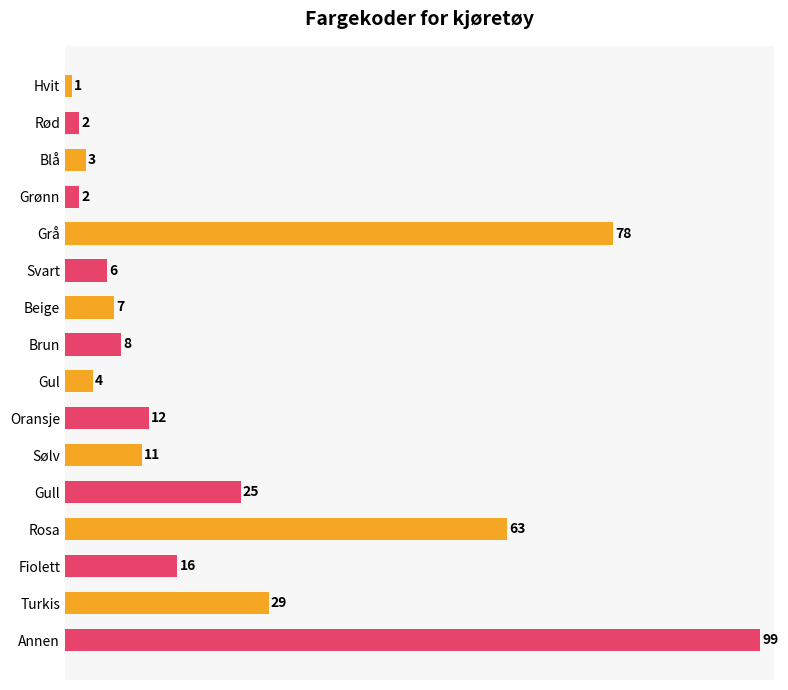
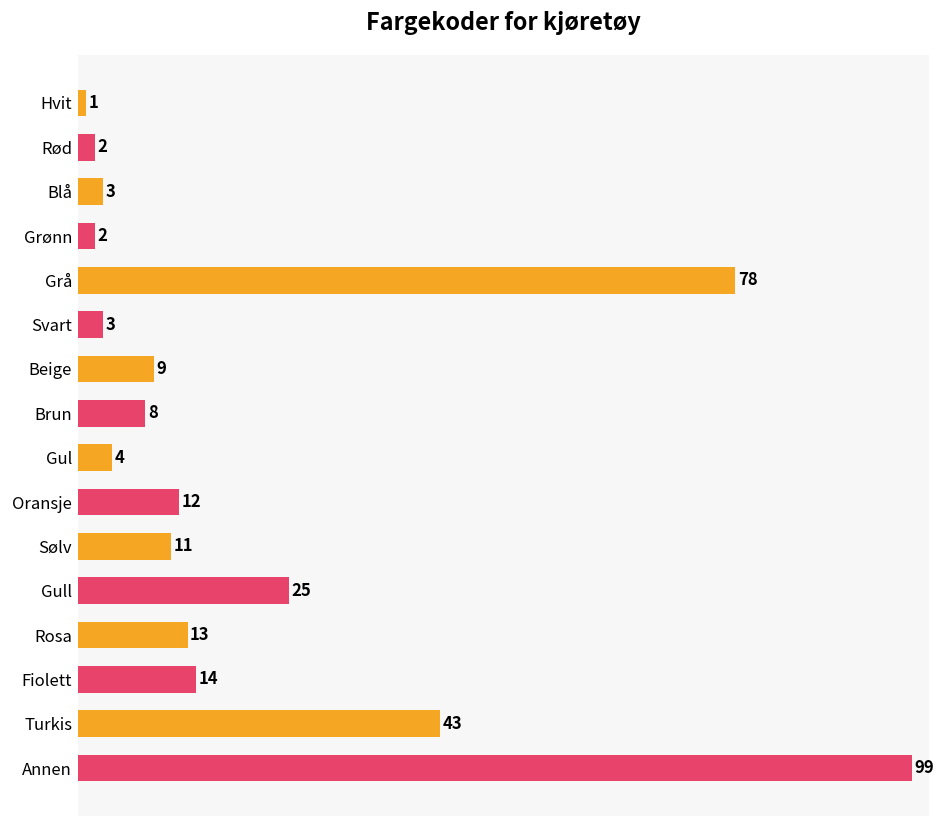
Svart: 6 -> 3
Beige: 7 -> 9
Rosa: 63 -> 13
Fiolett: 16 -> 14
Turkis: 29 -> 43
